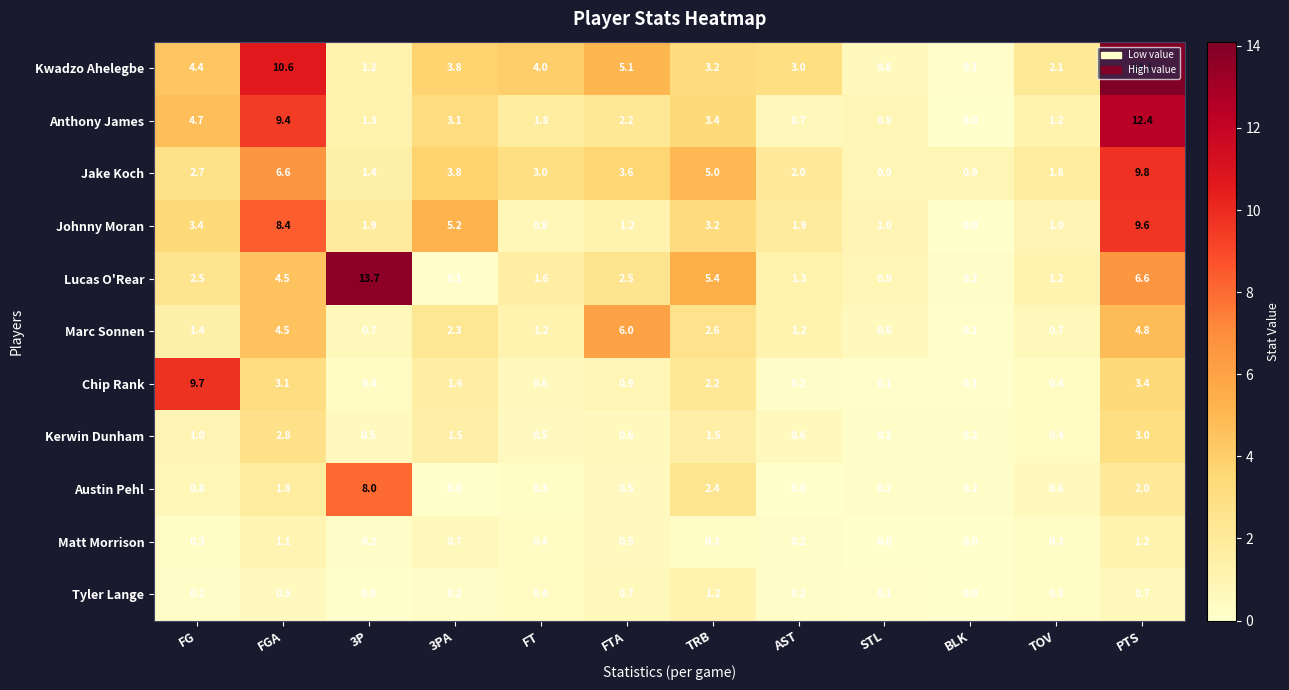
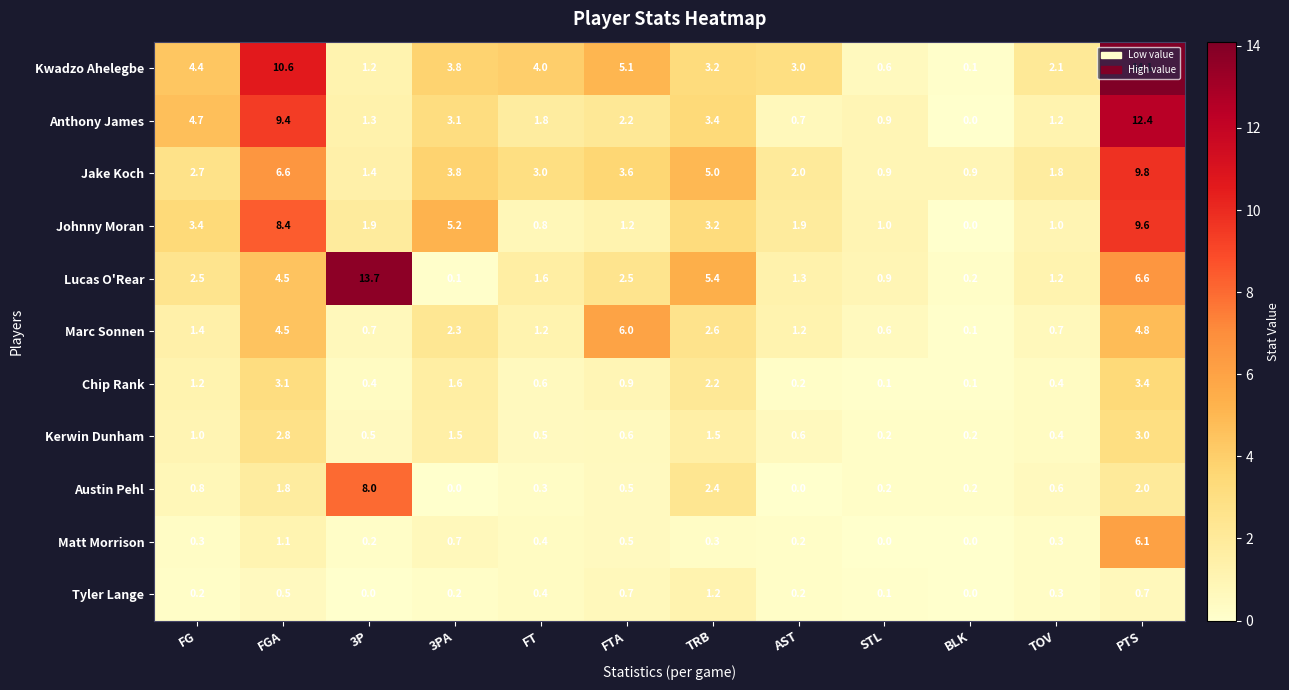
Chip Rank, FG: 9.7 -> 1.2
Matt Morrison, PTS: 1.2 -> 6.1
